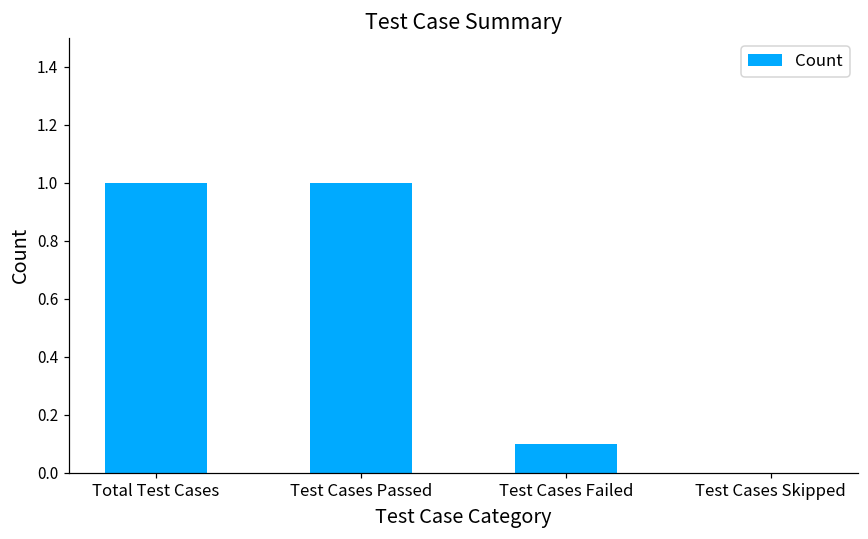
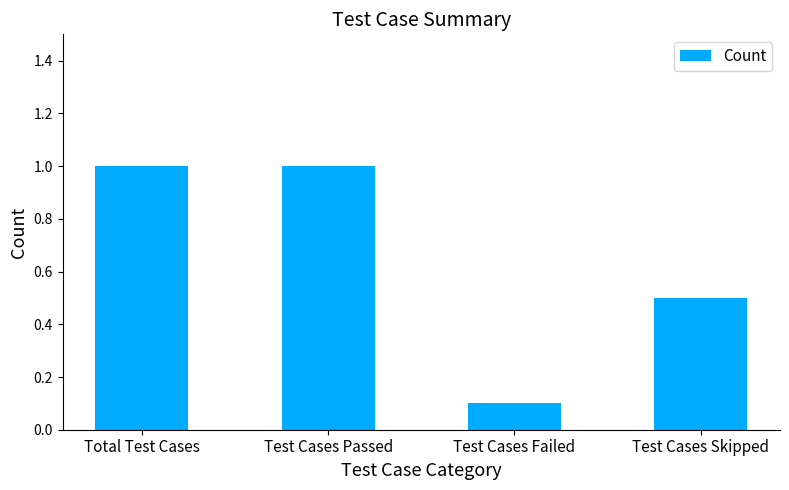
Test Cases Skipped: 0.0 -> 0.5
